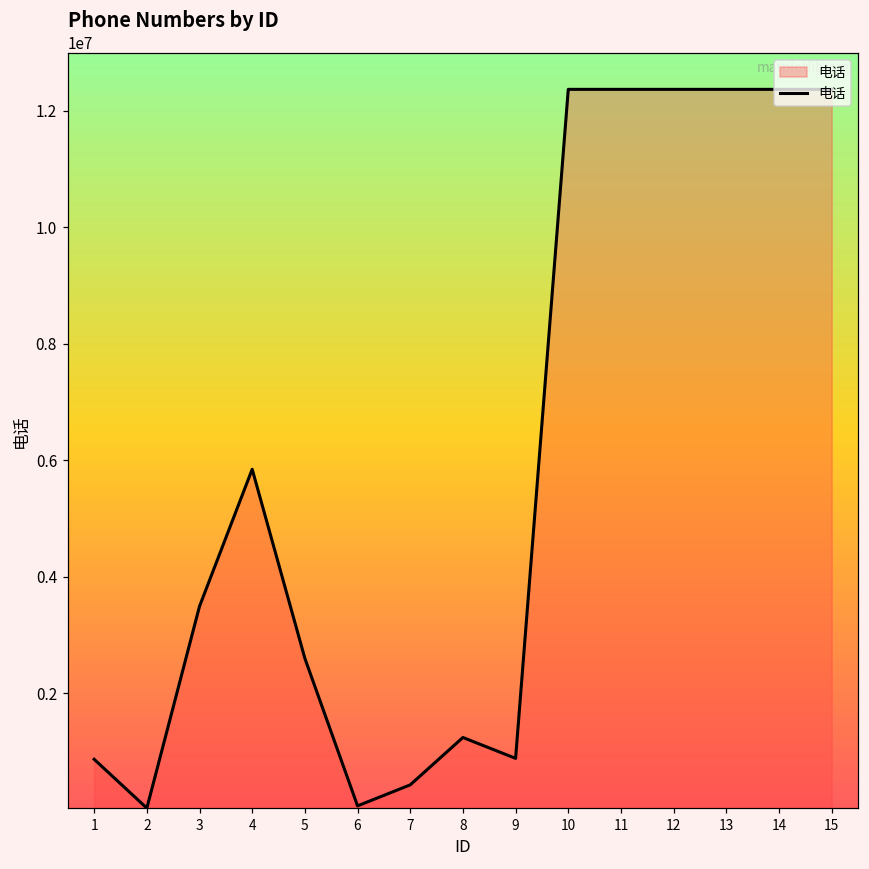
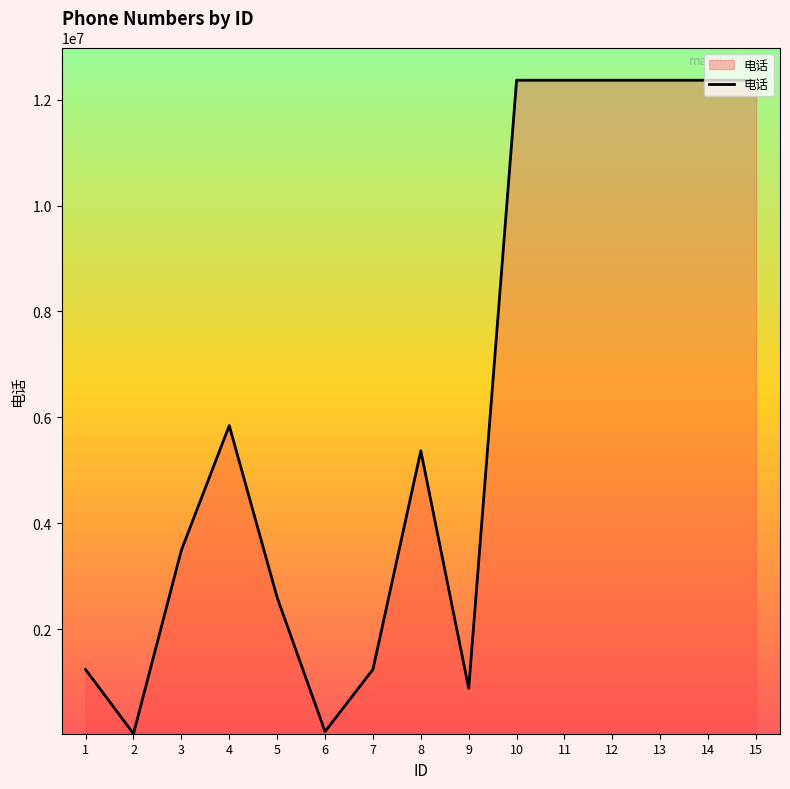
1: 900000 -> 1200000
7: 400000 -> 1200000
8: 1200000 -> 5400000
